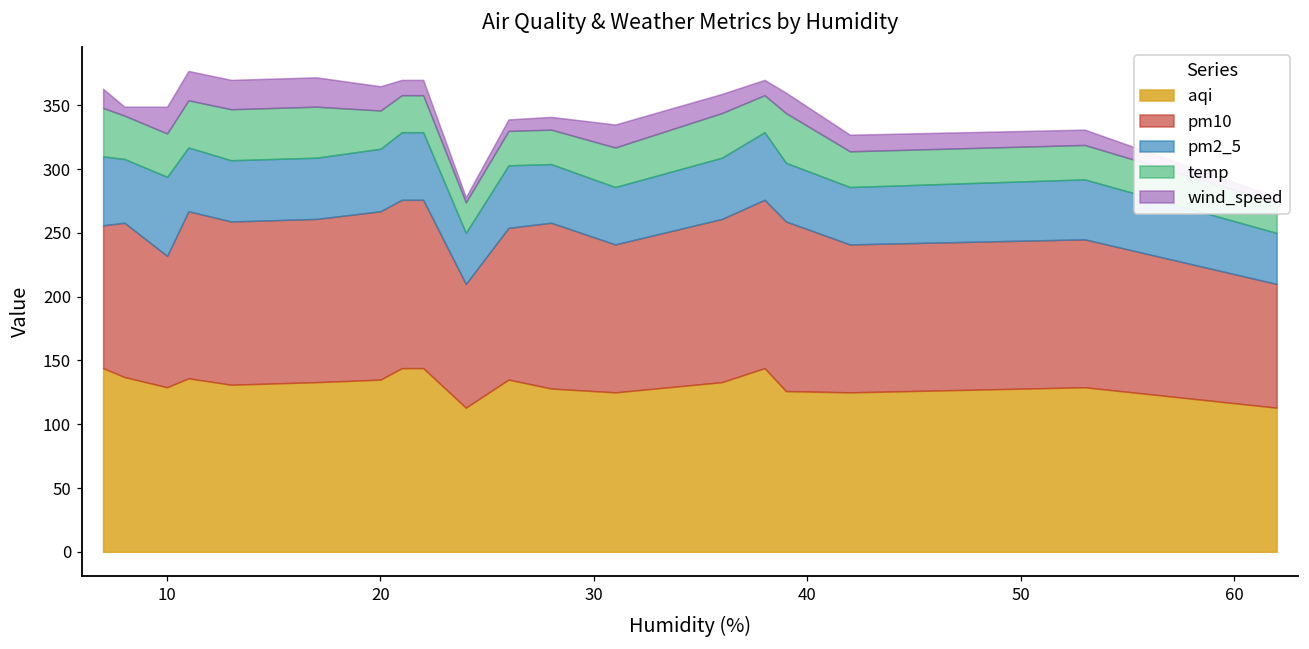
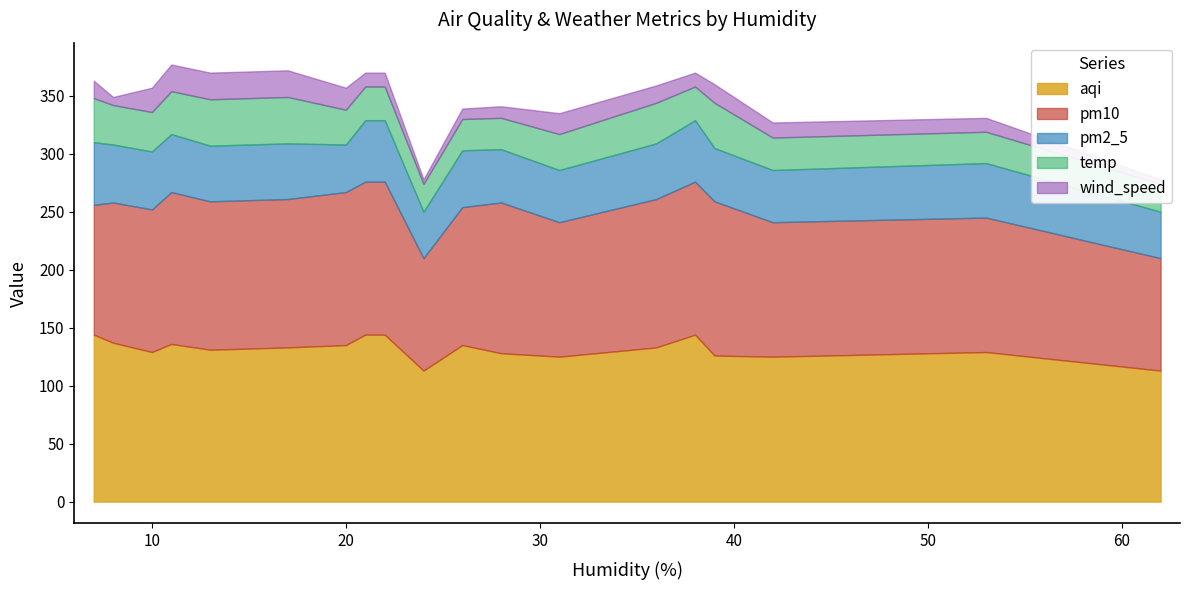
pm10, 10: 103 -> 123
pm2_5, 10: 62 -> 50
pm2_5, 20: 49 -> 41
